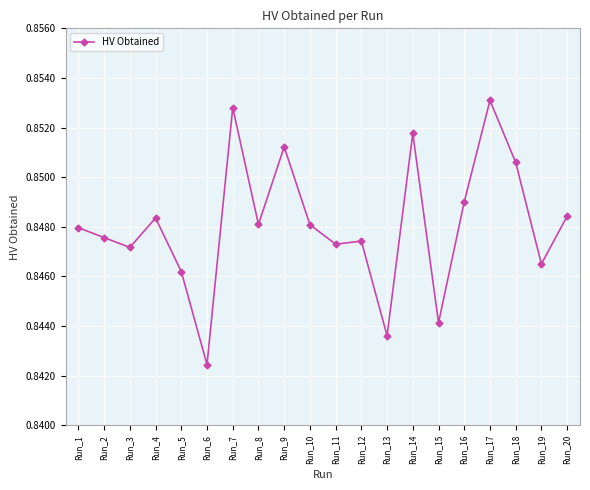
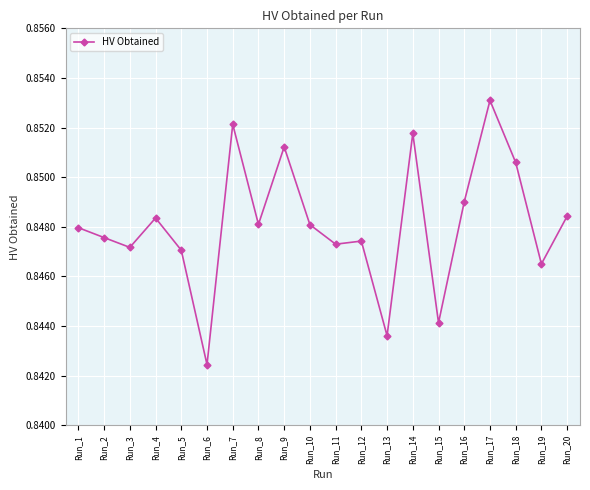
Run_5: 0.8462 -> 0.8471
Run_7: 0.8528 -> 0.8521
